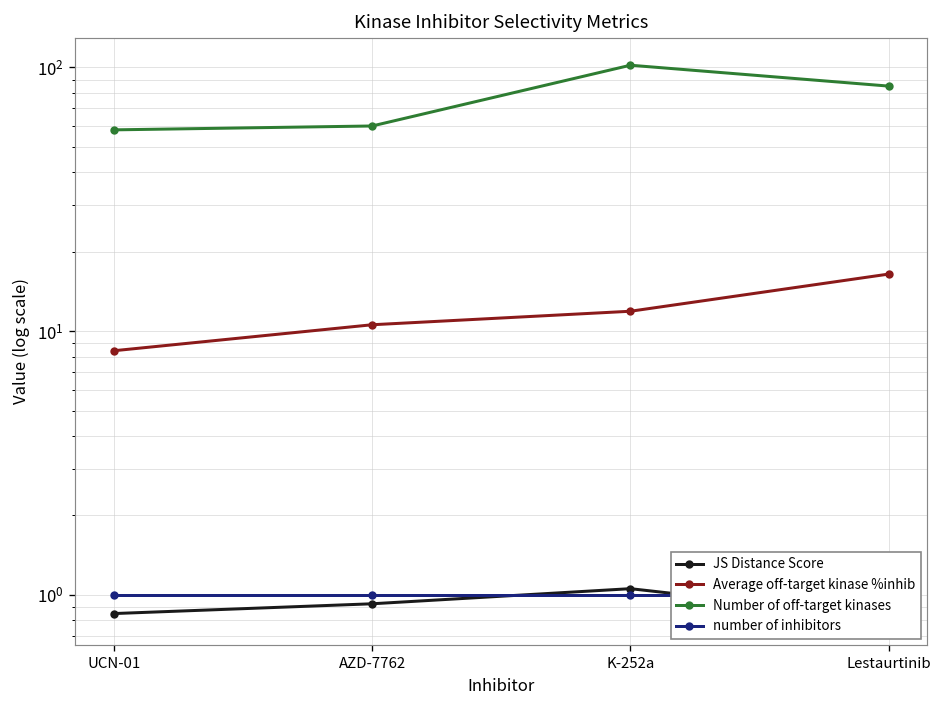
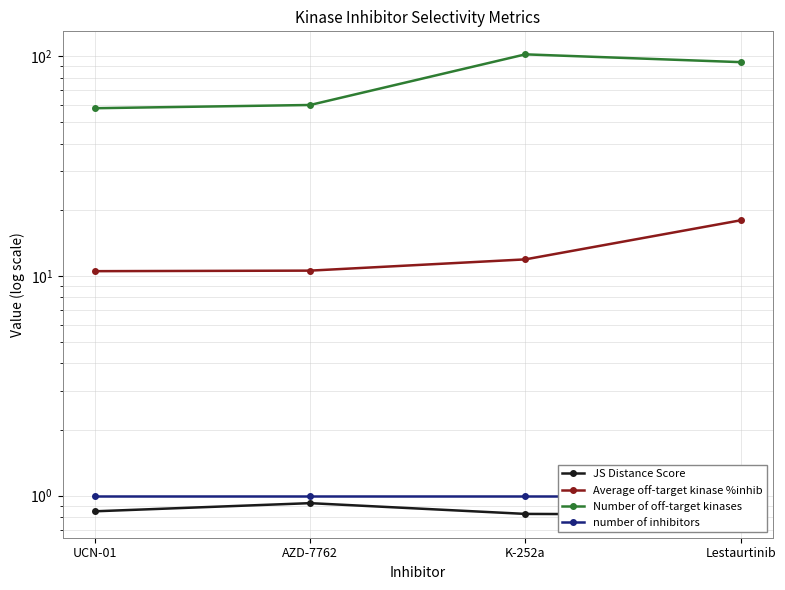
Average off-target kinase %inhib, UCN-01: 8.4 -> 11
JS Distance Score, K-252a: 1.1 -> 0.83
Average off-target kinase %inhib, Lestaurtinib: 16 -> 18
Number of off-target kinases, Lestaurtinib: 85 -> 94
